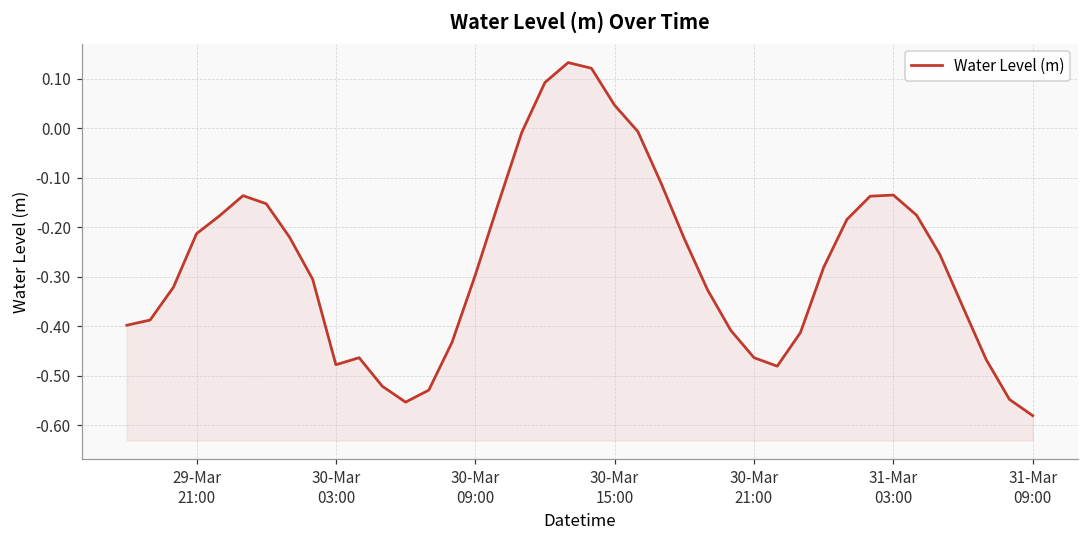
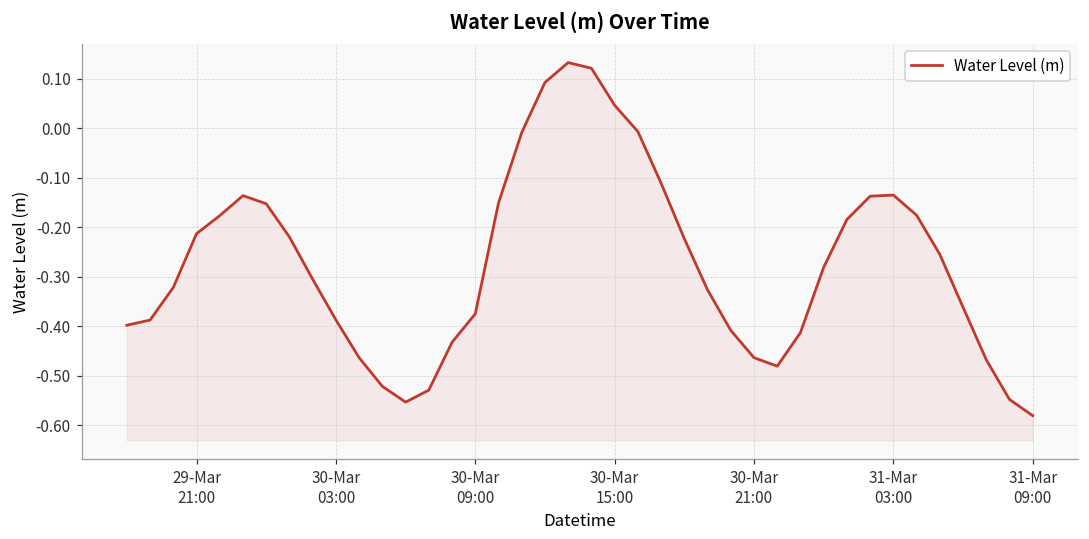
30-Mar 03:00: -0.48 -> -0.39
30-Mar 09:00: -0.30 -> -0.37
